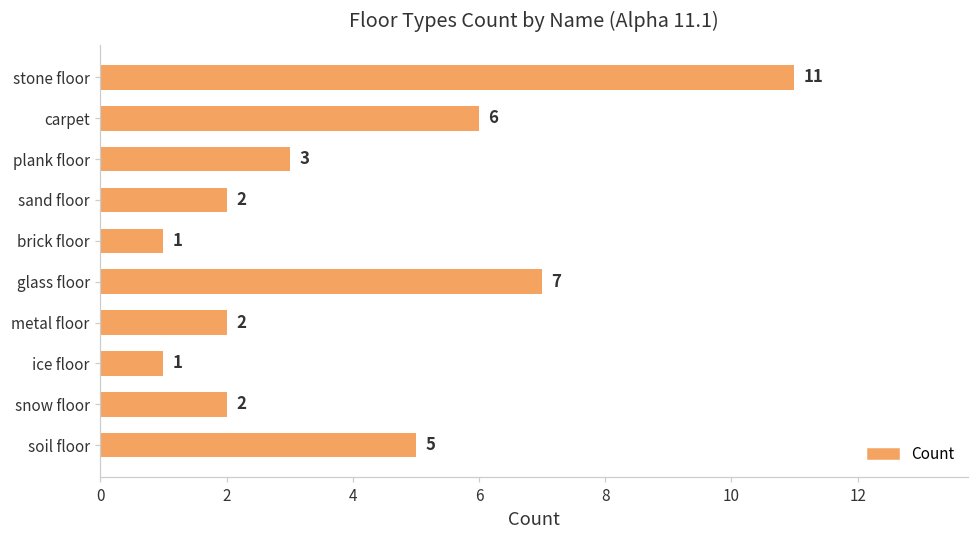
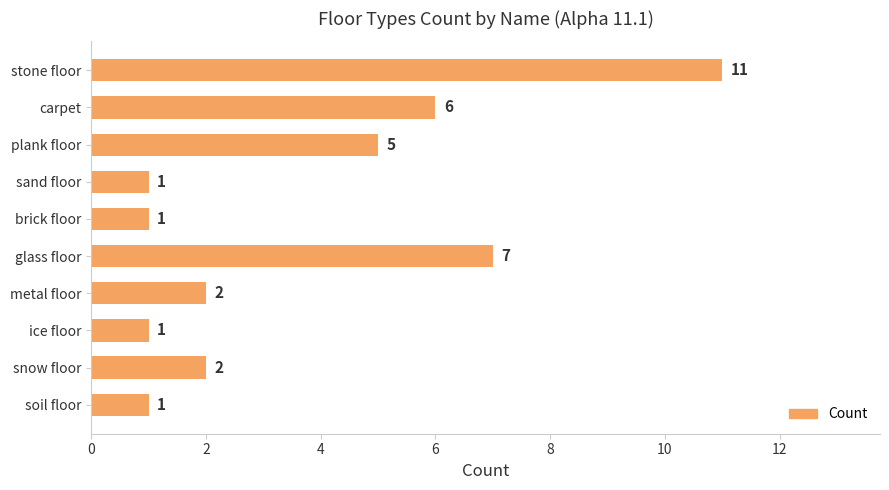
plank floor: 3 -> 5
sand floor: 2 -> 1
soil floor: 5 -> 1
